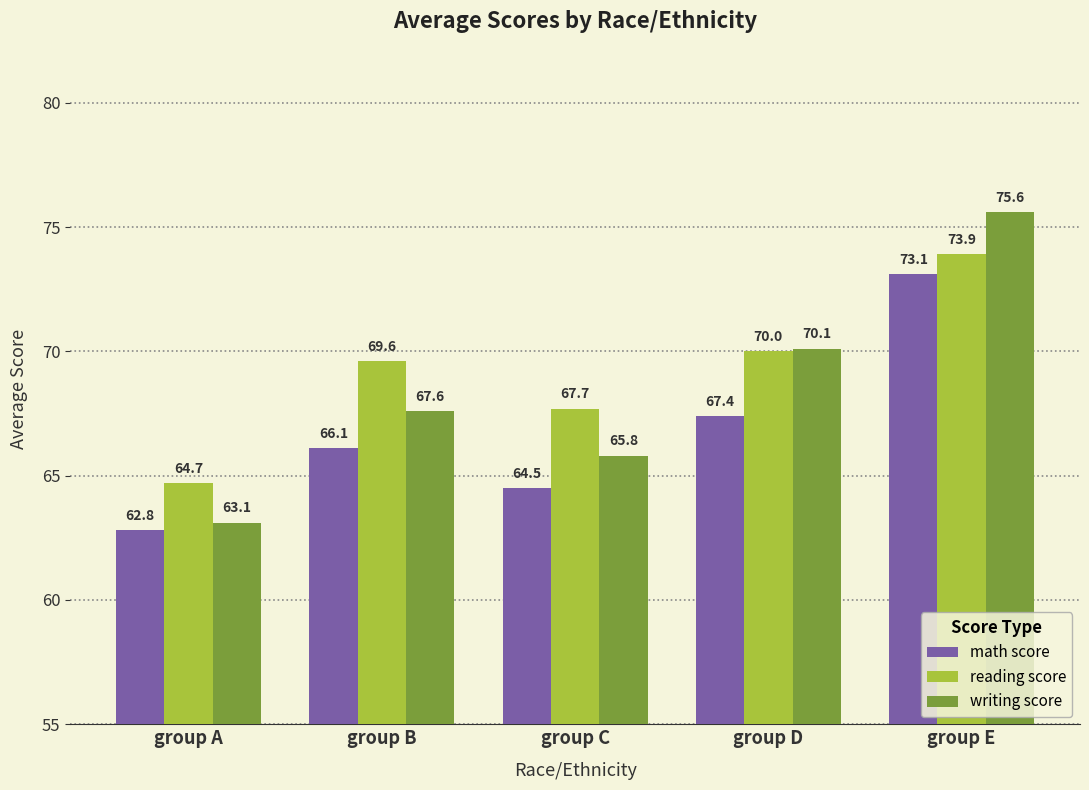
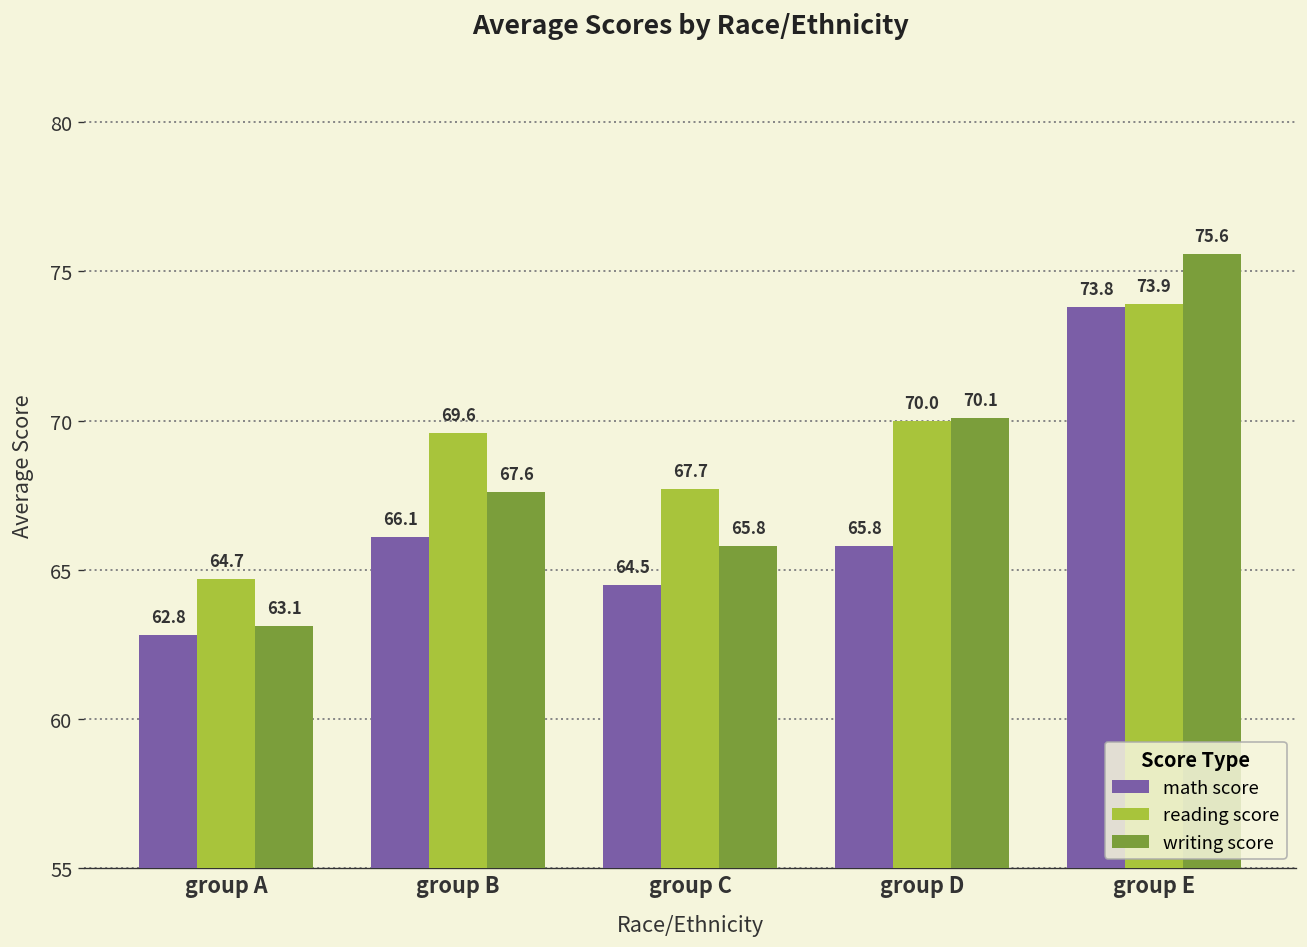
math score, group D: 67.4 -> 65.8
math score, group E: 73.1 -> 73.8
